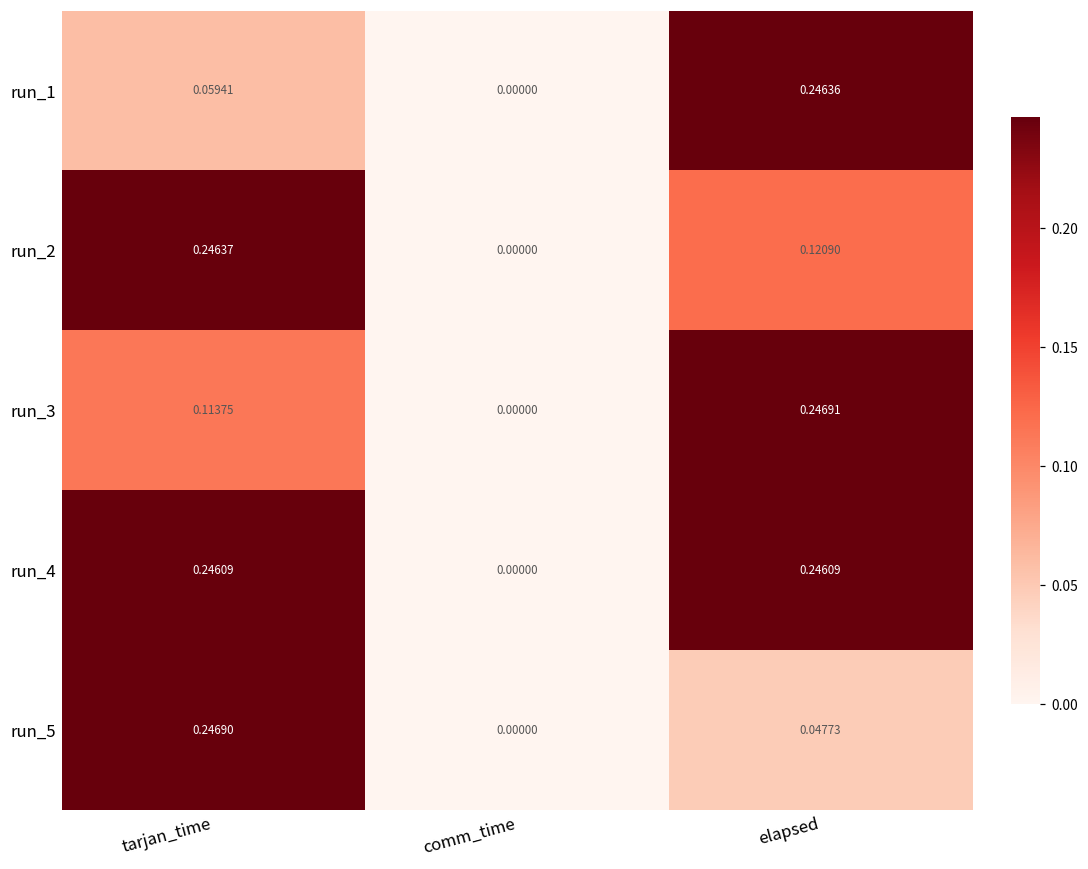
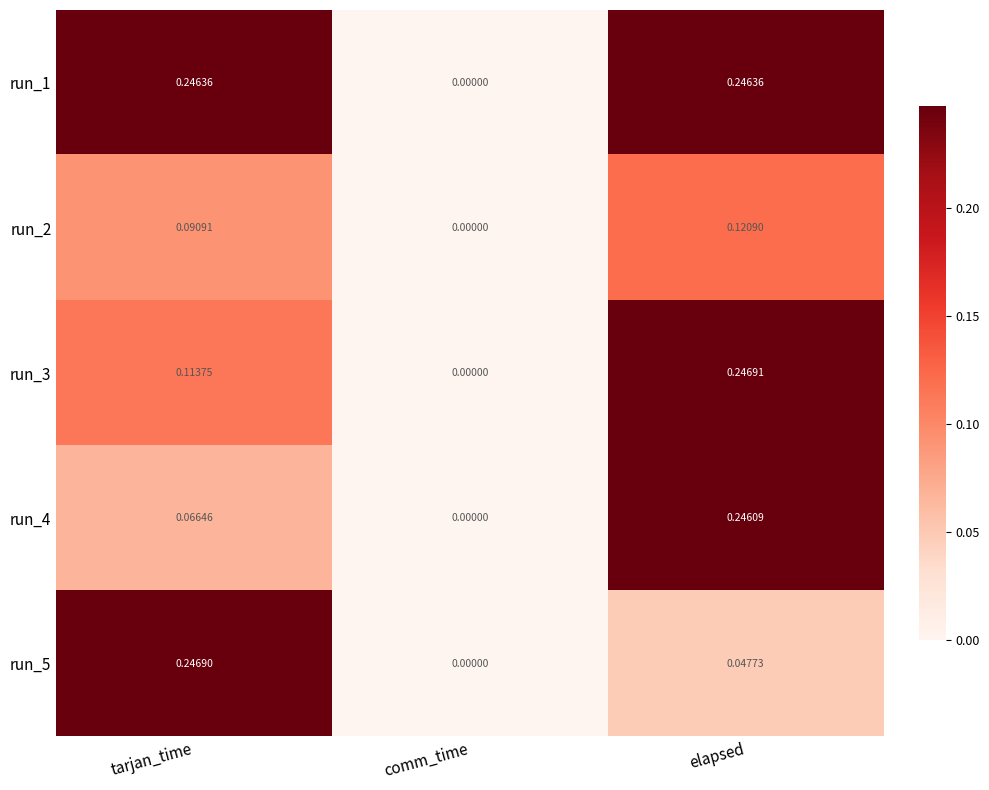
run_1, tarjan_time: 0.05941 -> 0.24636
run_2, tarjan_time: 0.24637 -> 0.09091
run_4, tarjan_time: 0.24609 -> 0.06646
